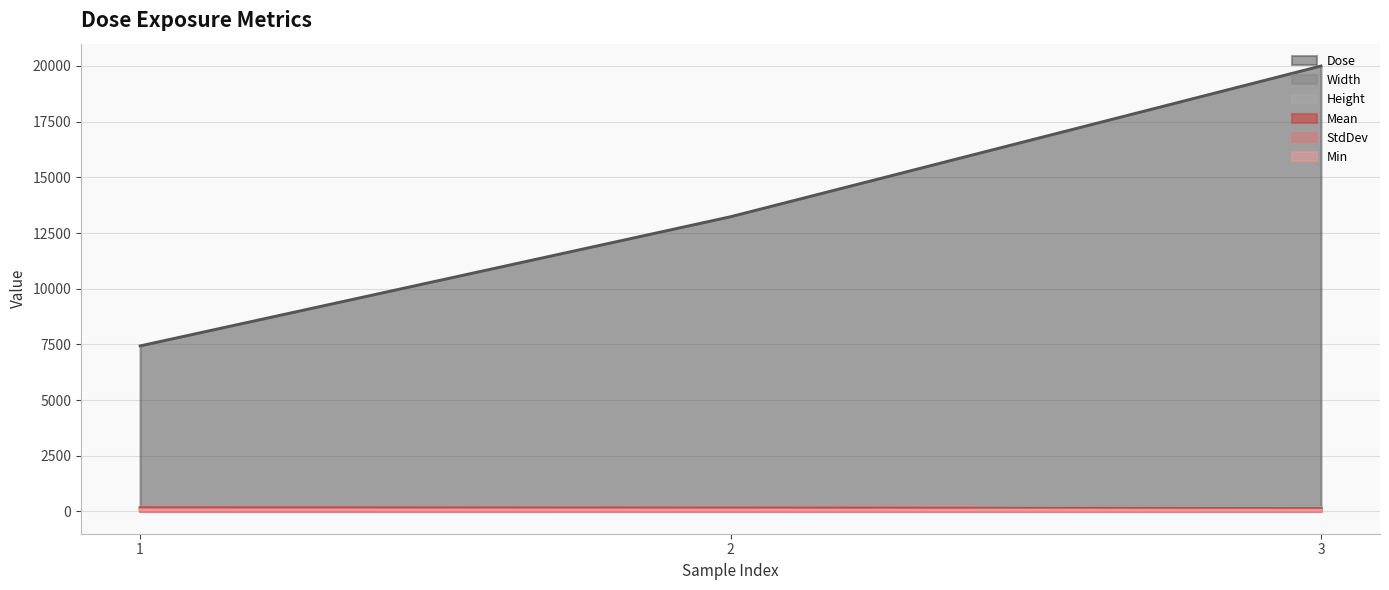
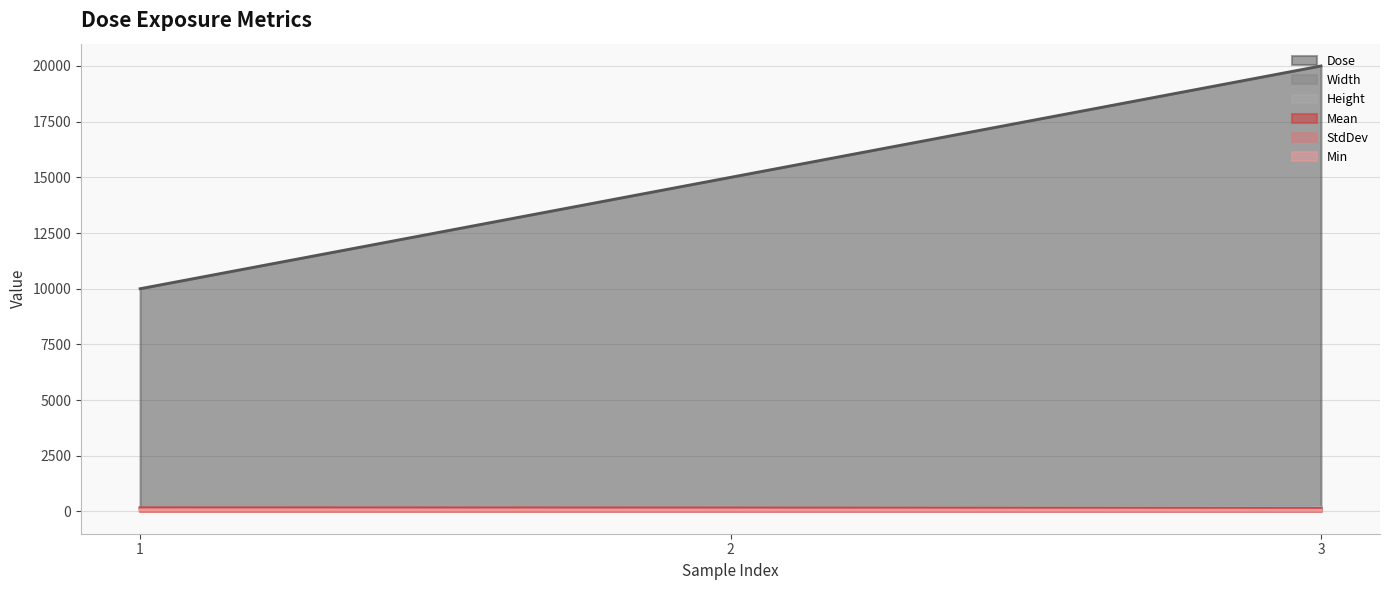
Dose, 1: 7400 -> 10000
Dose, 2: 13200 -> 15000
